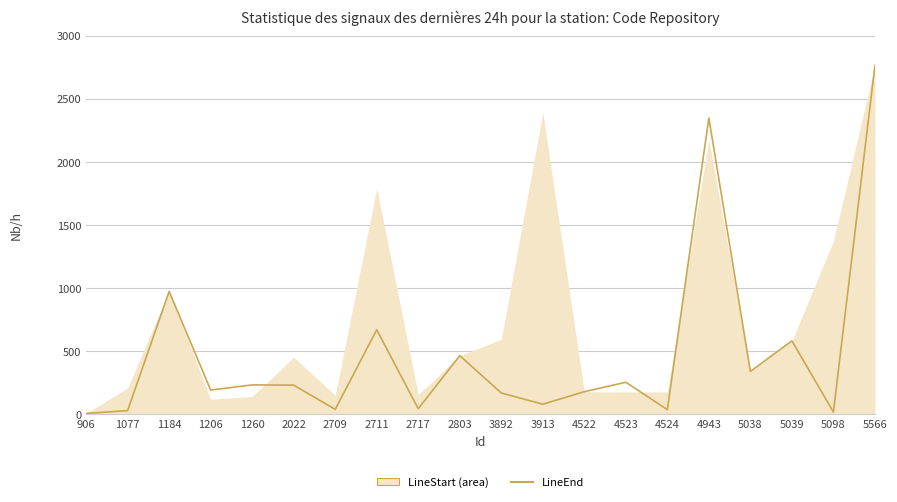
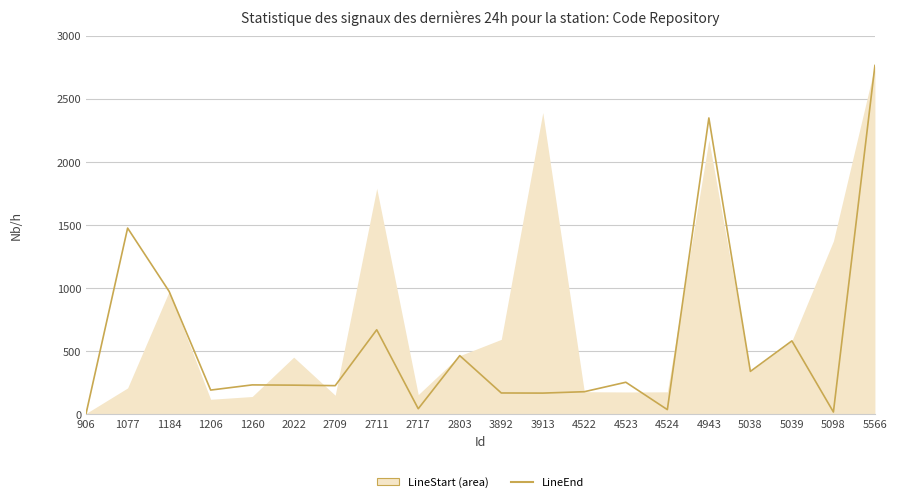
LineEnd, 1077: 30 -> 1480
LineEnd, 2709: 40 -> 230
LineEnd, 3913: 80 -> 170
